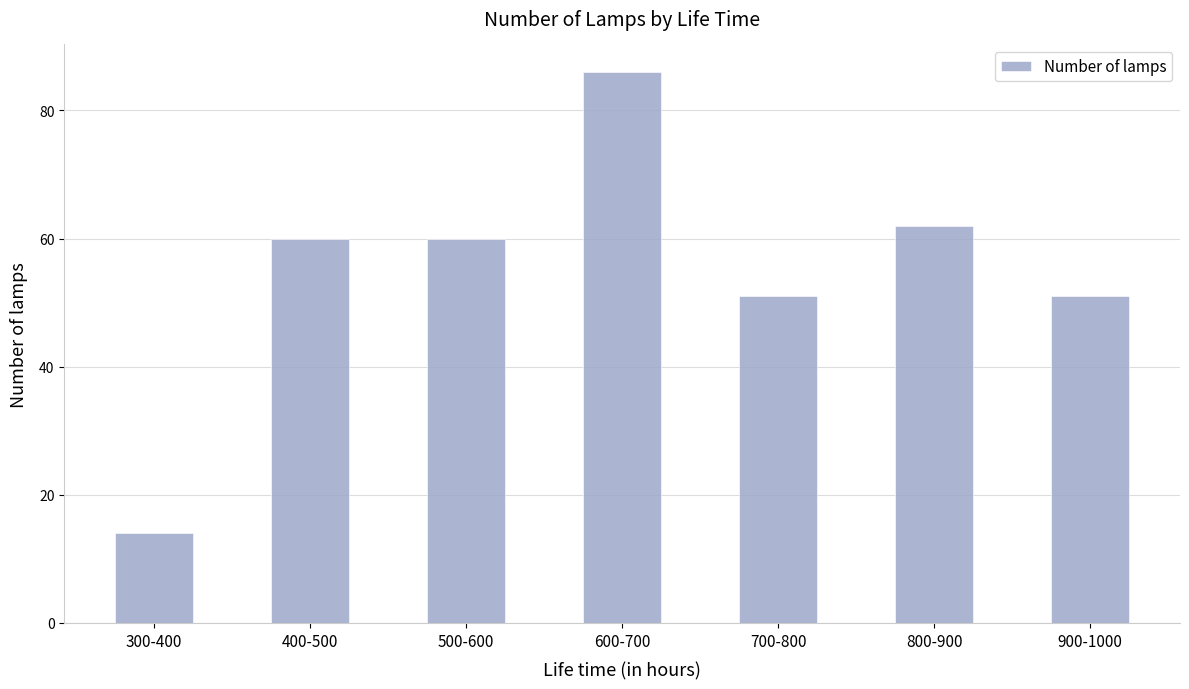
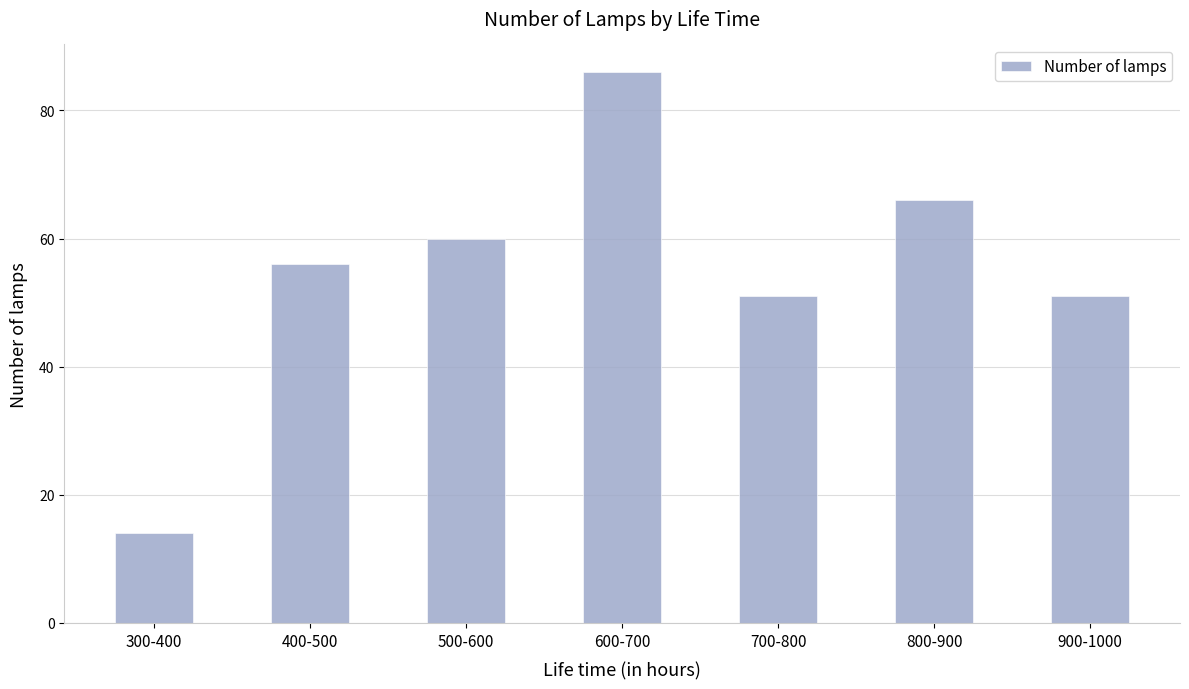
400-500: 60 -> 56
800-900: 62 -> 66
